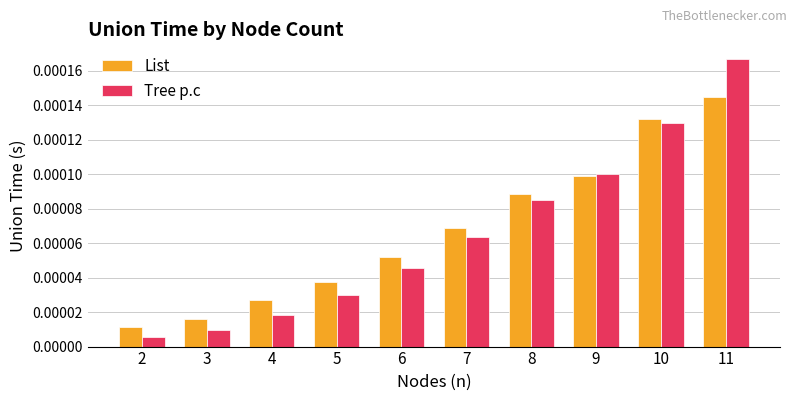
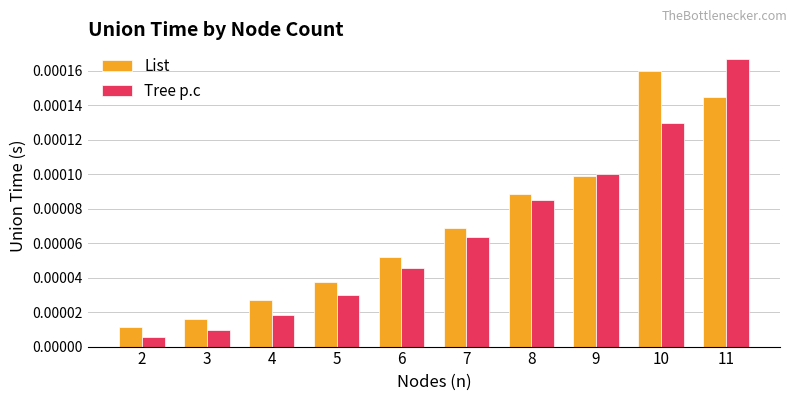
List, 10: 0.000132 -> 0.000160
